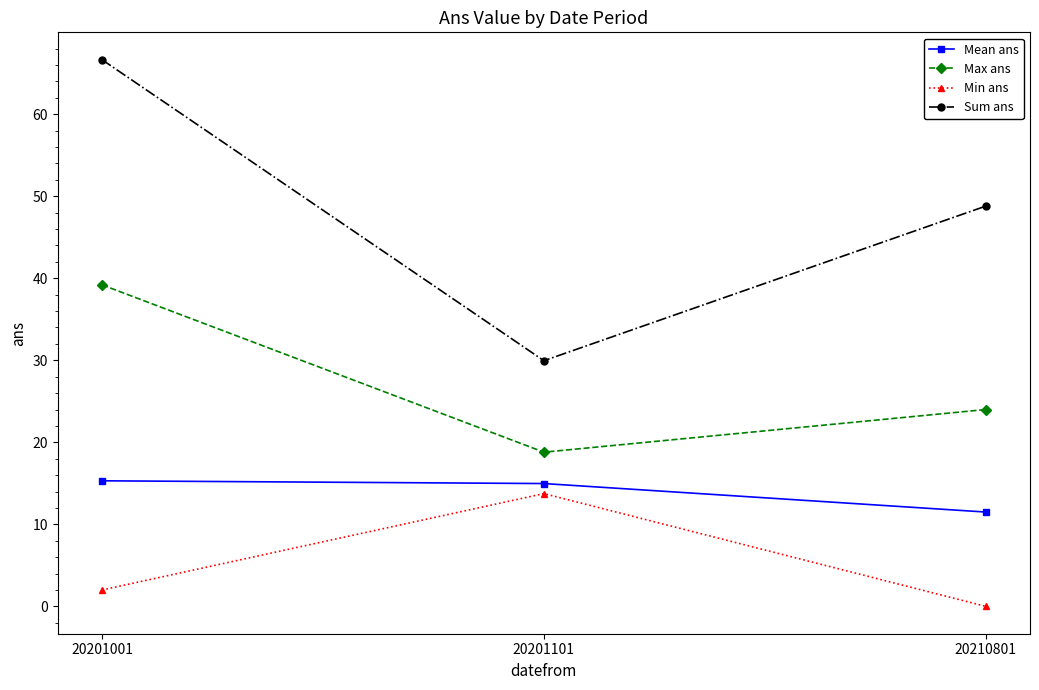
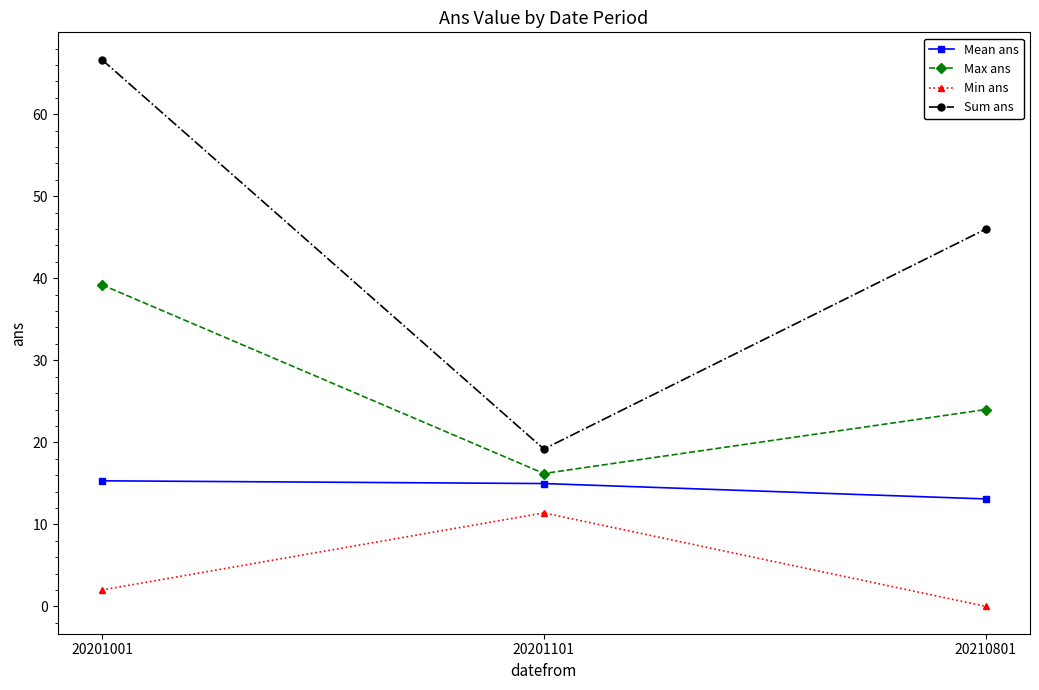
Max ans, 20201101: 19 -> 16
Min ans, 20201101: 14 -> 11
Sum ans, 20201101: 30 -> 19
Mean ans, 20210801: 12 -> 13
Sum ans, 20210801: 49 -> 46
